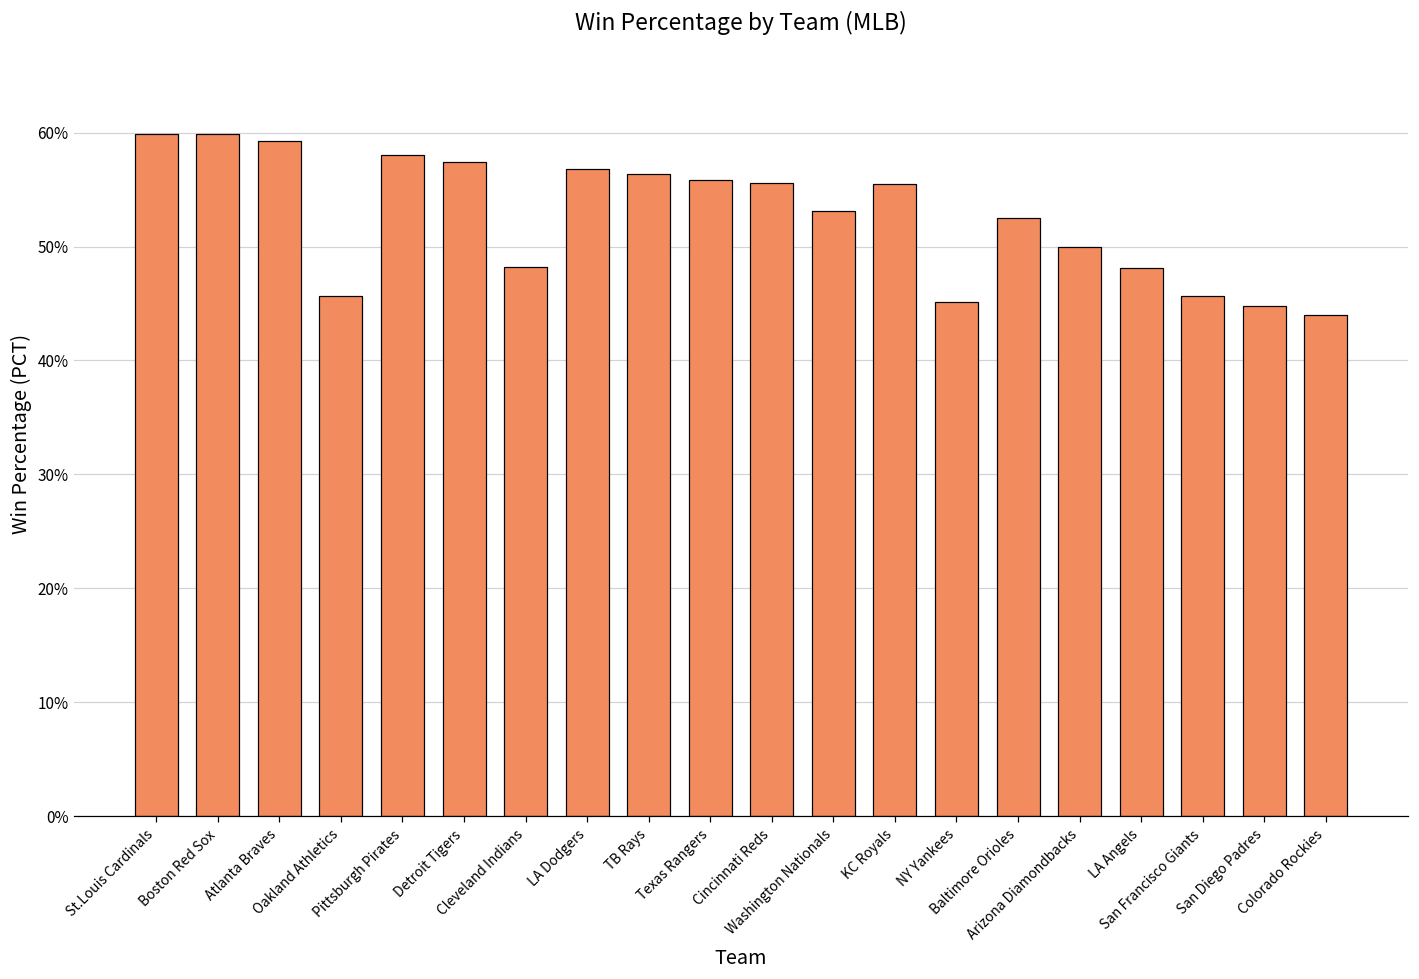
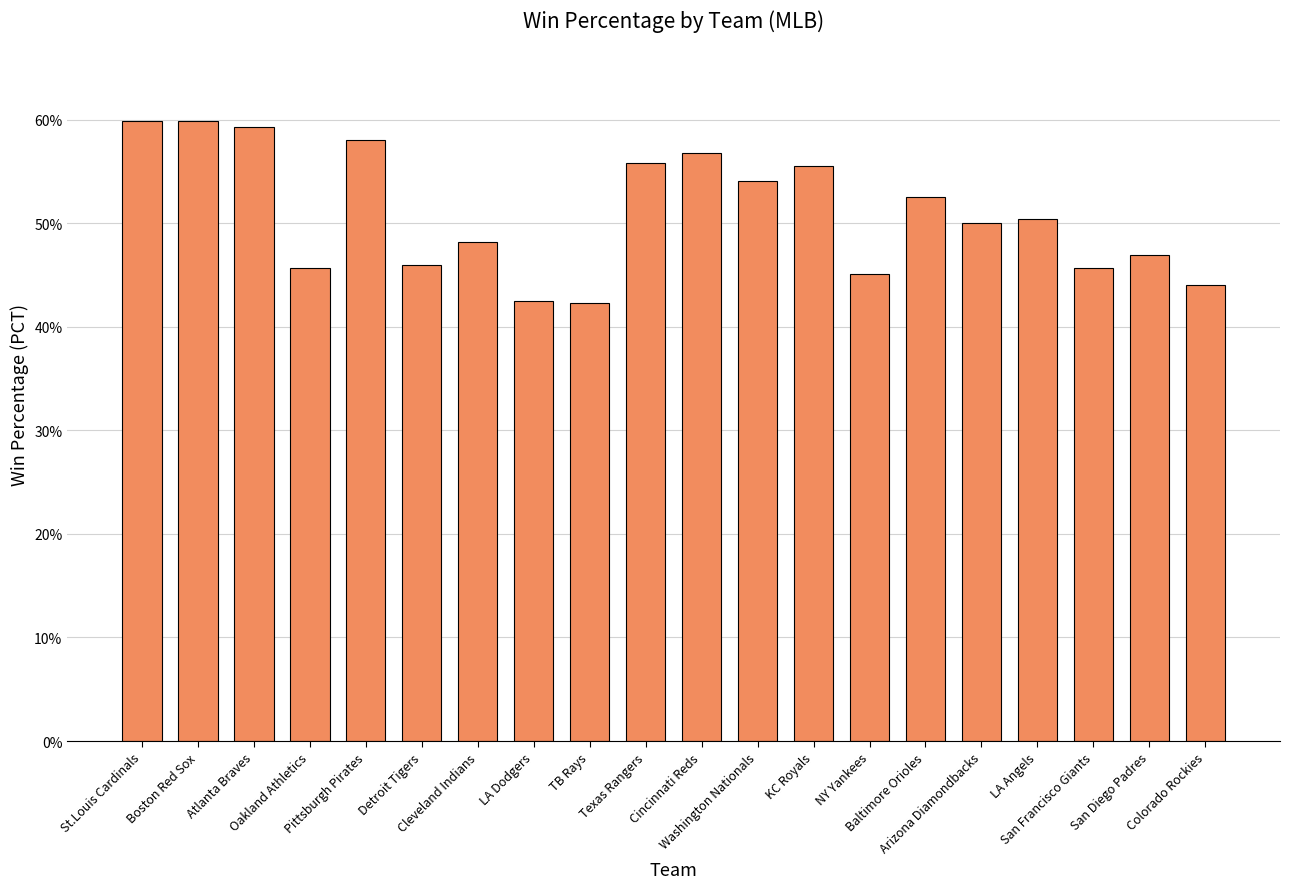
Detroit Tigers: 57.4% -> 46.0%
LA Dodgers: 56.8% -> 42.5%
TB Rays: 56.4% -> 42.3%
Cincinnati Reds: 55.6% -> 56.8%
Washington Nationals: 53.1% -> 54.1%
LA Angels: 48.1% -> 50.4%
San Diego Padres: 44.8% -> 46.9%
